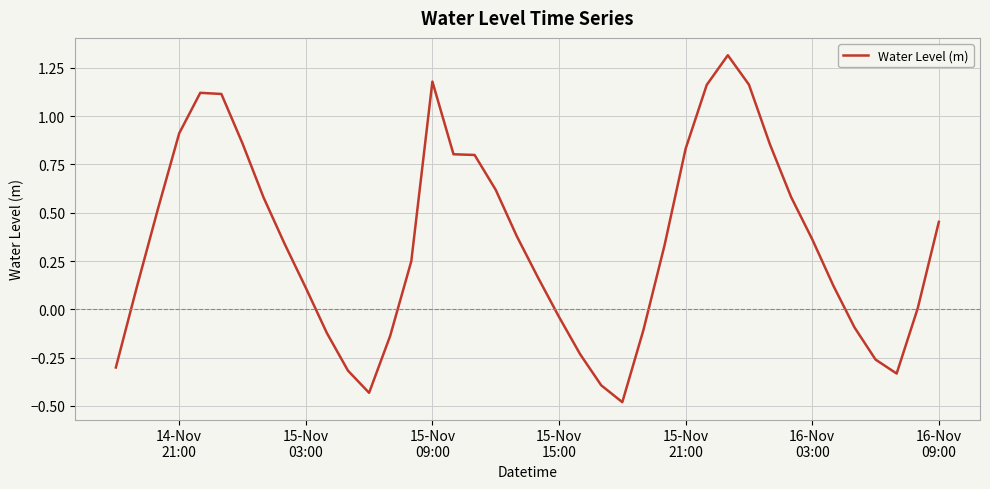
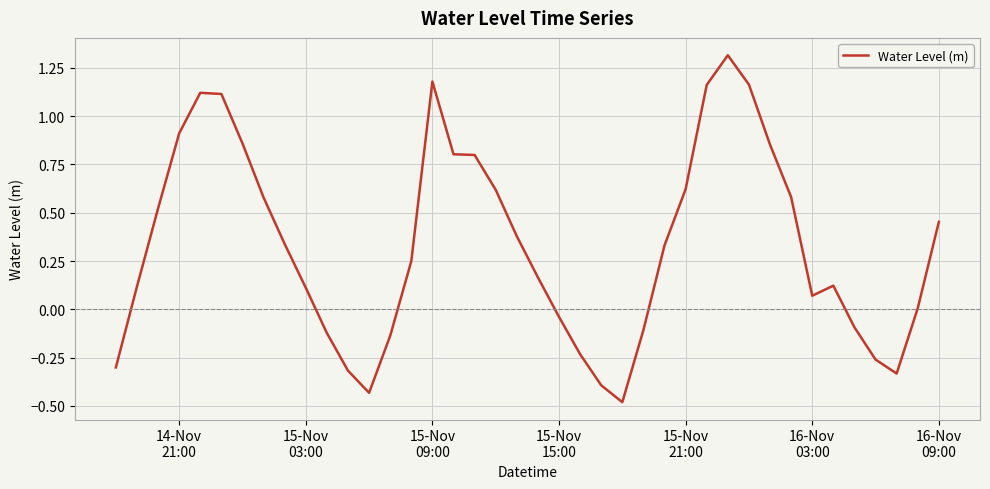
15-Nov 21:00: 0.83 -> 0.62
16-Nov 03:00: 0.36 -> 0.07
